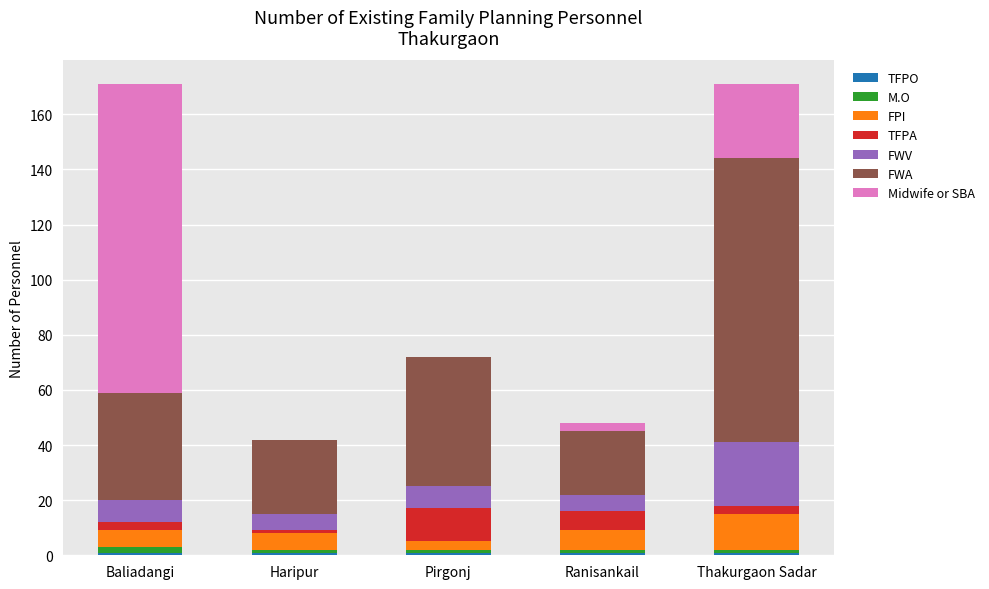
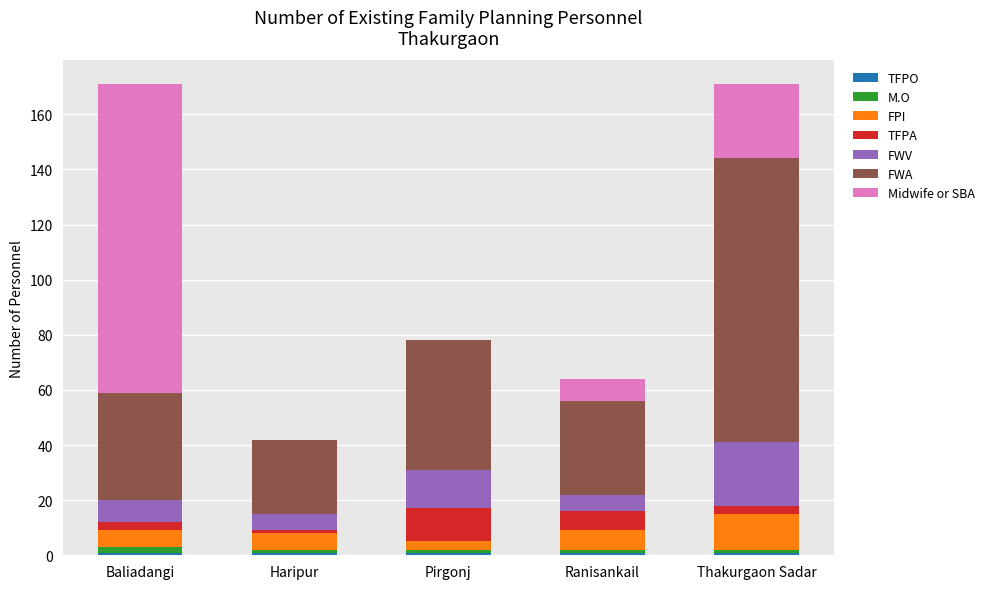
FWV, Pirgonj: 8 -> 14
FWA, Ranisankail: 23 -> 34
Midwife or SBA, Ranisankail: 3 -> 8
